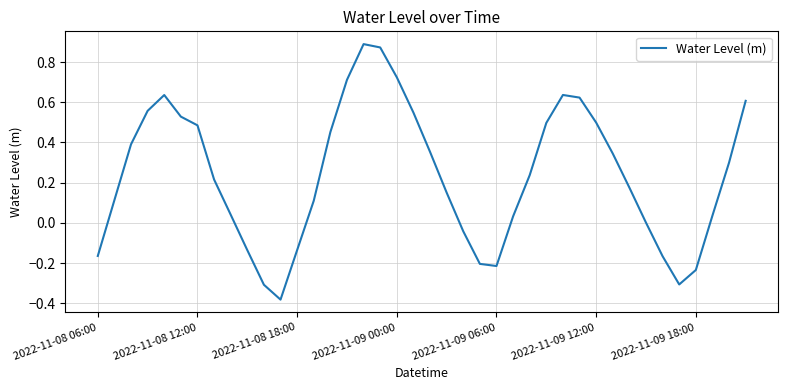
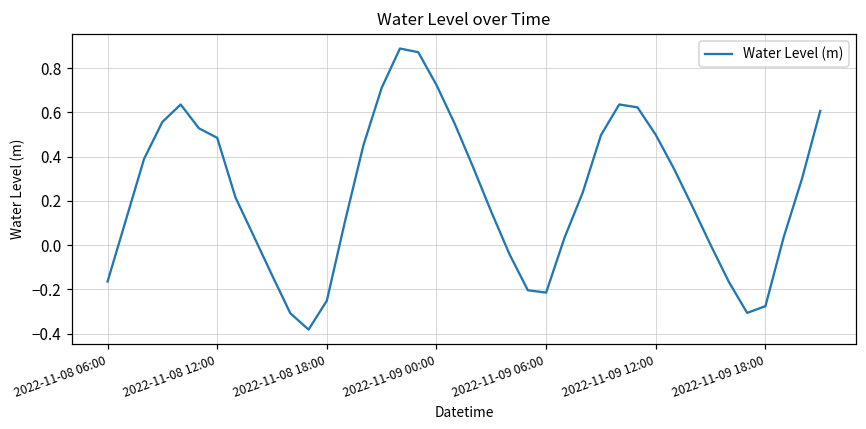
2022-11-08 18:00: -0.14 -> -0.25
2022-11-09 18:00: -0.23 -> -0.28
